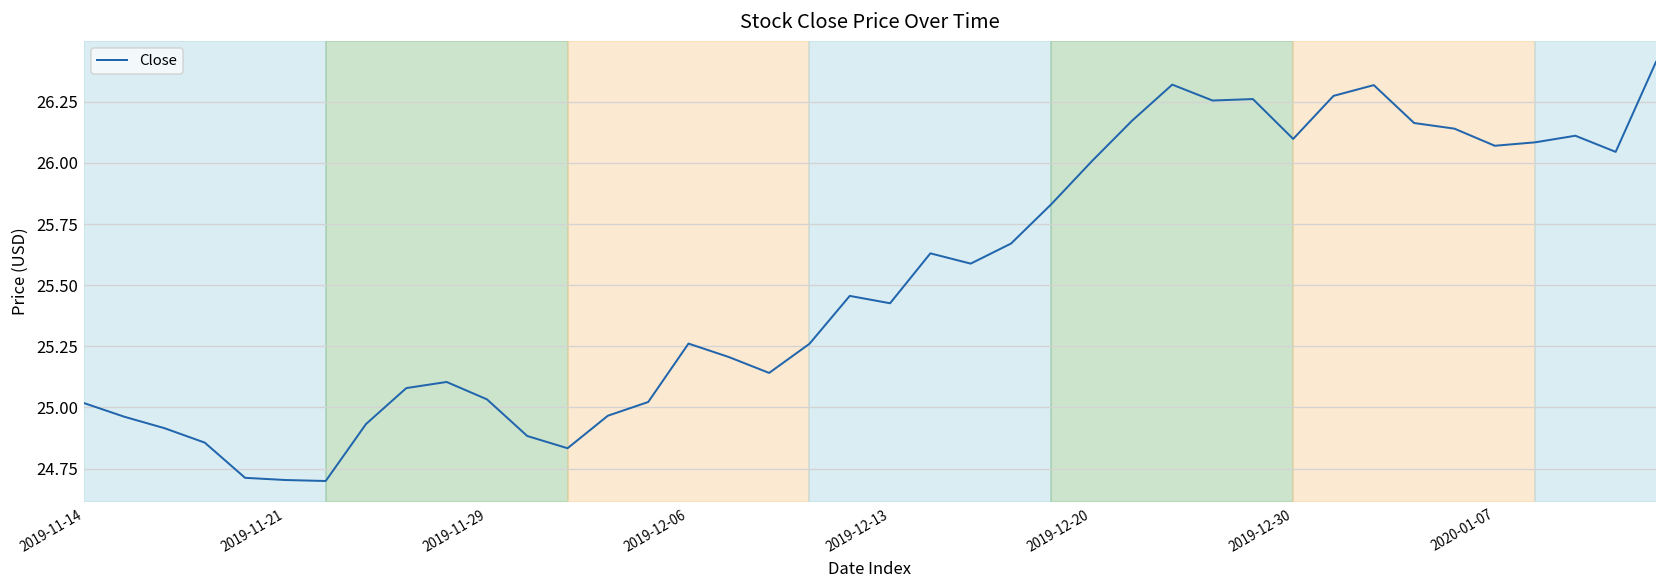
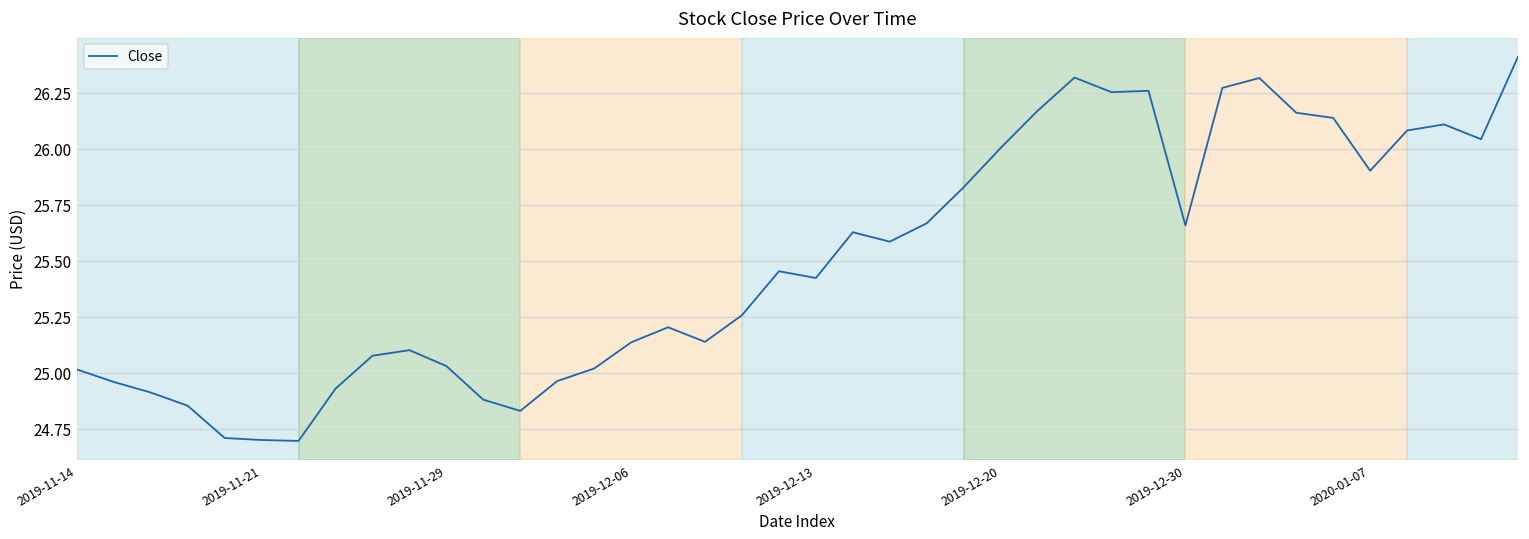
2019-12-06: 25.26 -> 25.14
2019-12-30: 26.10 -> 25.66
2020-01-07: 26.07 -> 25.90
